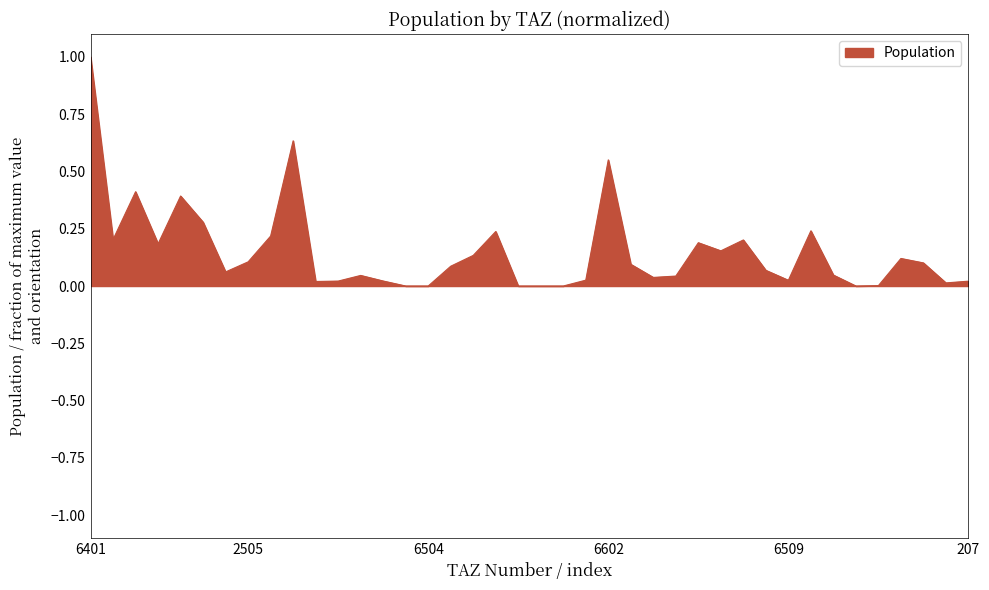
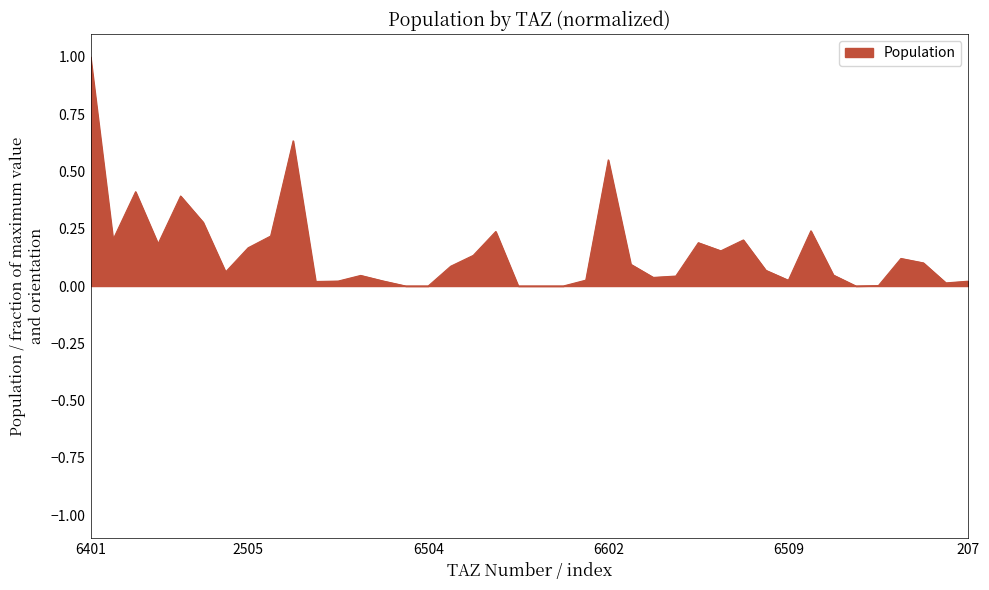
2505: 0.11 -> 0.17
